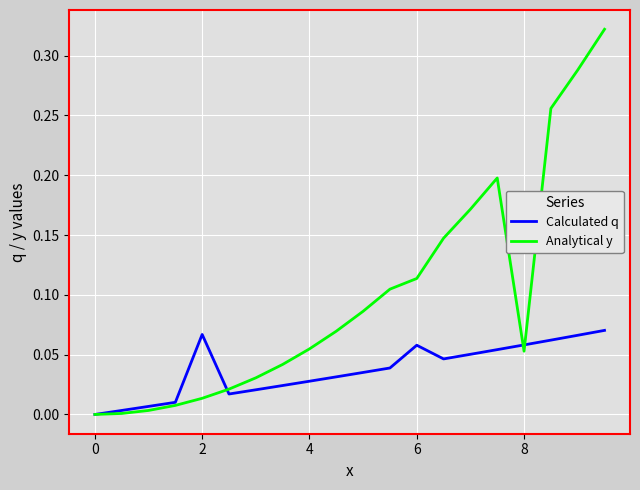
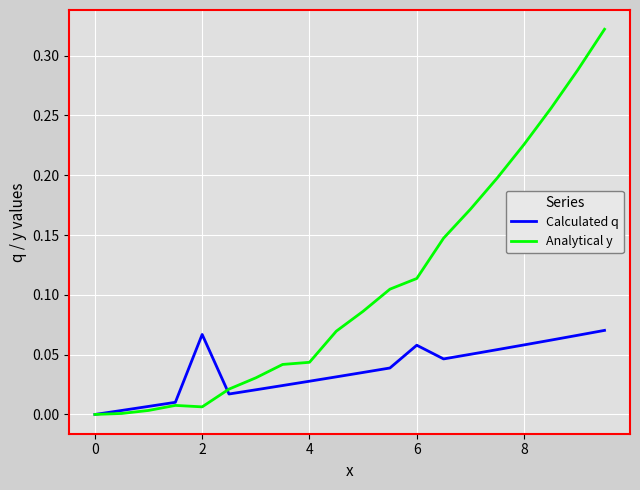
Analytical y, 2: 0.014 -> 0.006
Analytical y, 4: 0.055 -> 0.044
Analytical y, 8: 0.053 -> 0.226
